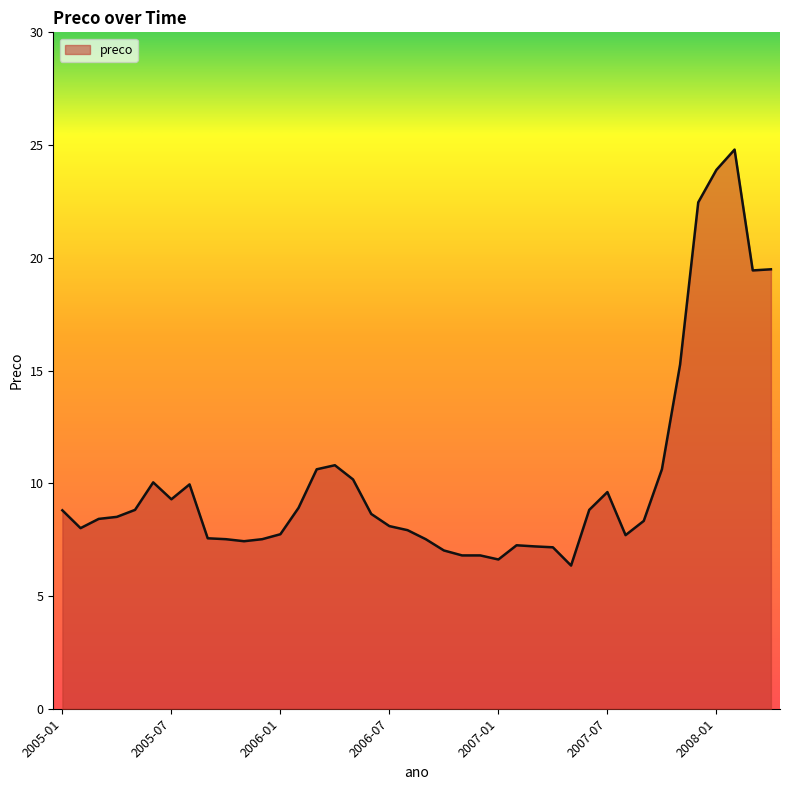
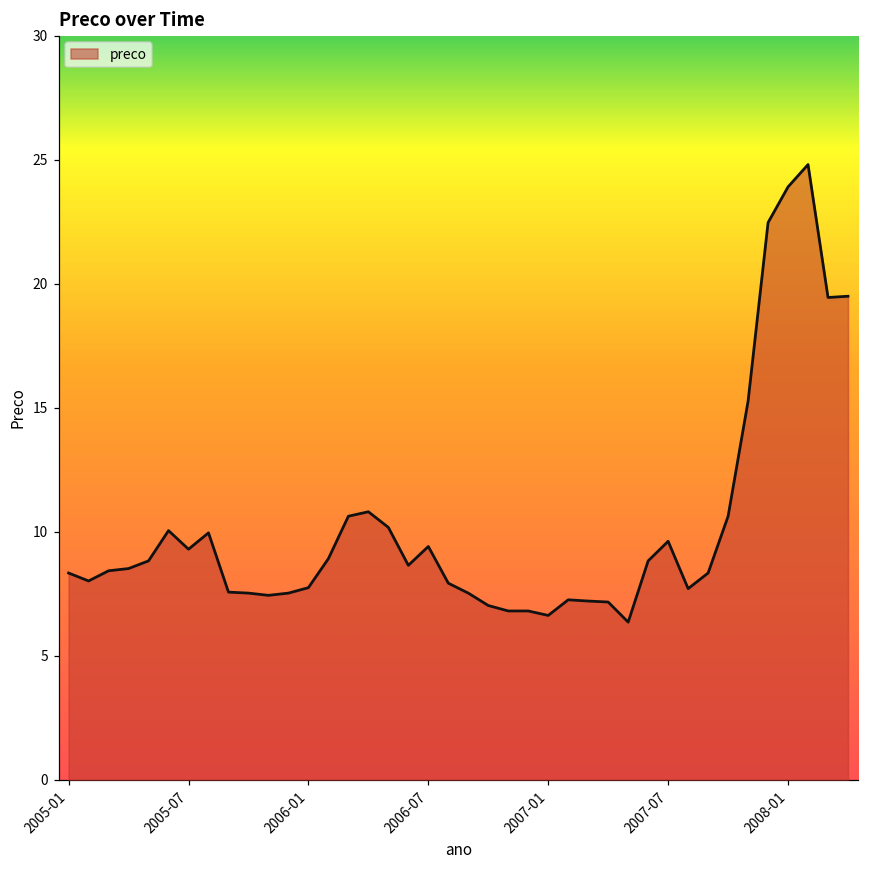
2005-01: 8.8 -> 8.3
2006-07: 8.1 -> 9.4
